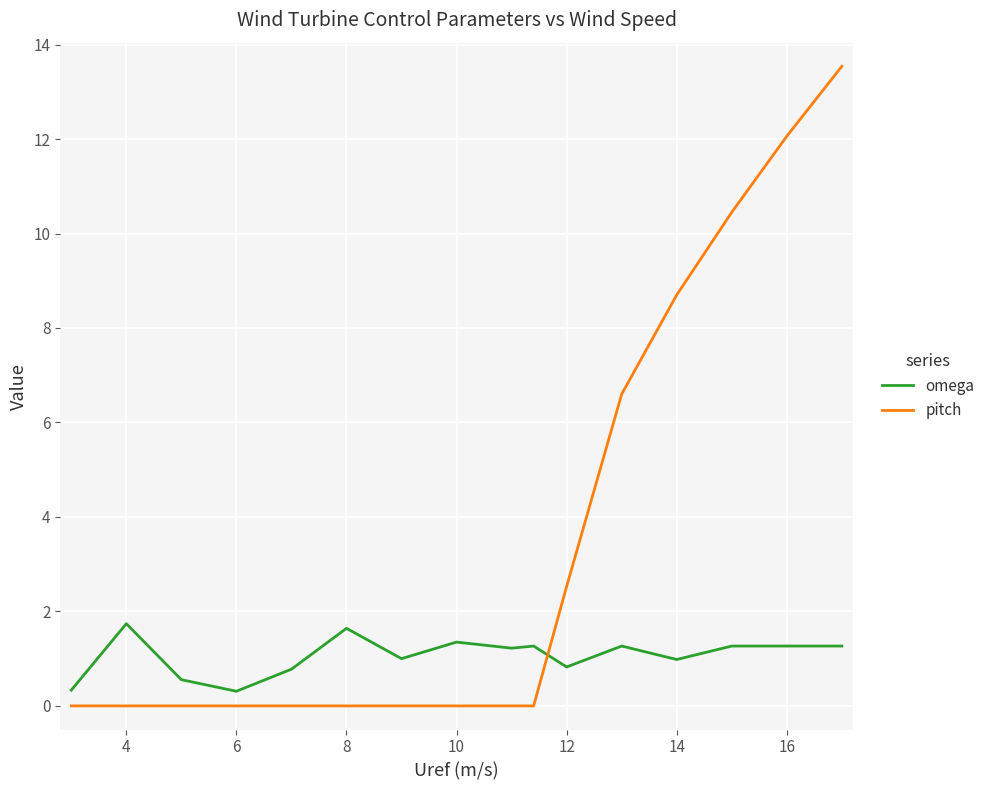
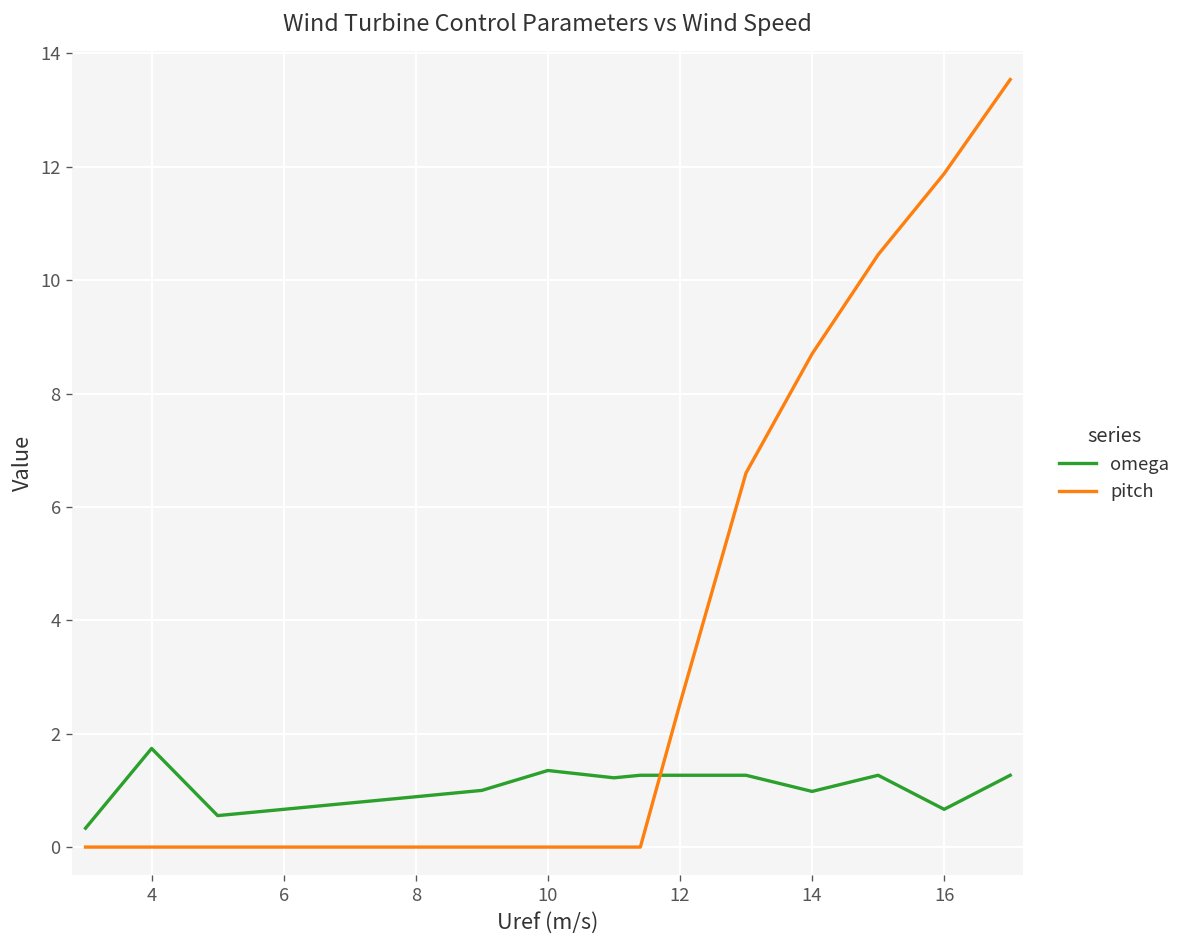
omega, 6: 0.3 -> 0.7
omega, 8: 1.6 -> 0.9
omega, 12: 0.8 -> 1.3
omega, 16: 1.3 -> 0.7
pitch, 16: 12.1 -> 11.9
